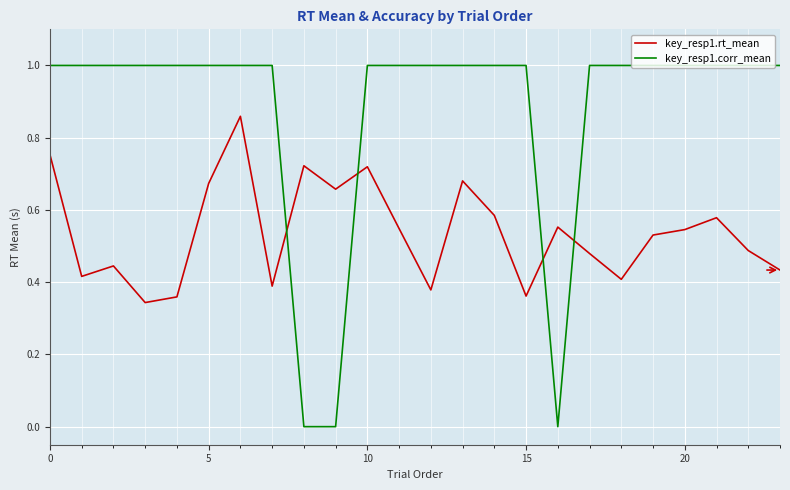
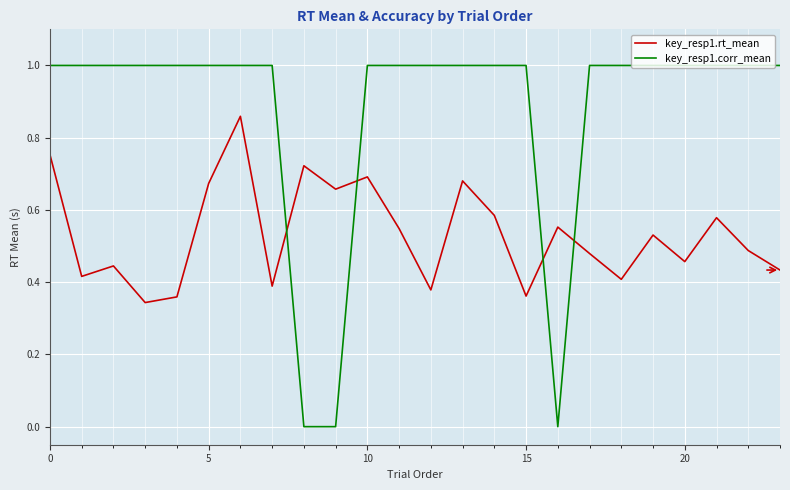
key_resp1.rt_mean, 10: 0.72 -> 0.69
key_resp1.rt_mean, 20: 0.55 -> 0.46
